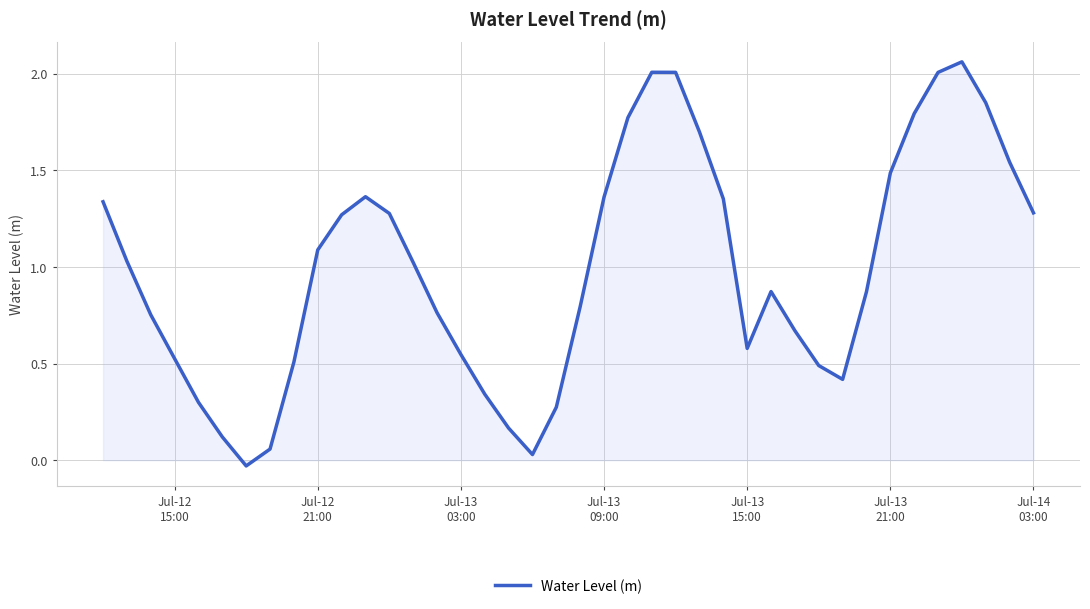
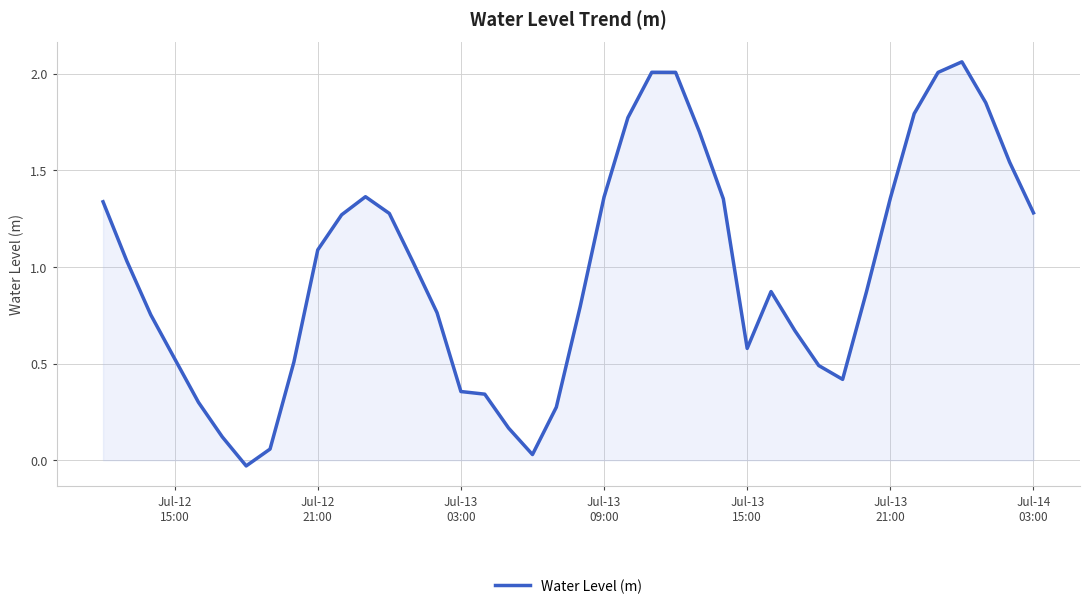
Water Level (m), Jul-13 03:00: 0.55 -> 0.36
Water Level (m), Jul-13 21:00: 1.49 -> 1.36
